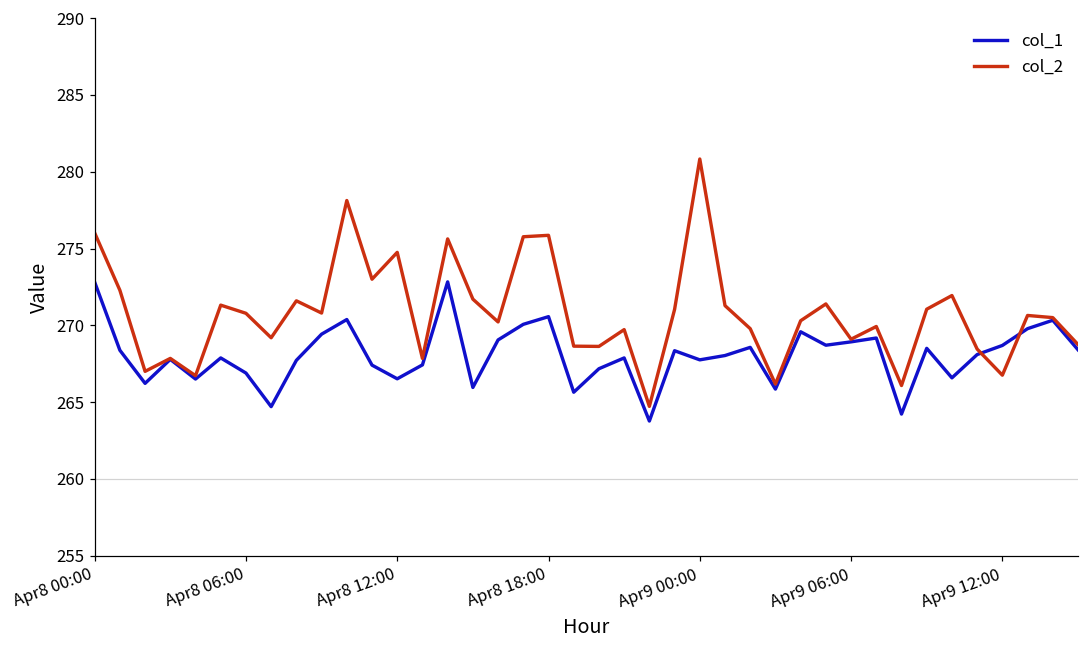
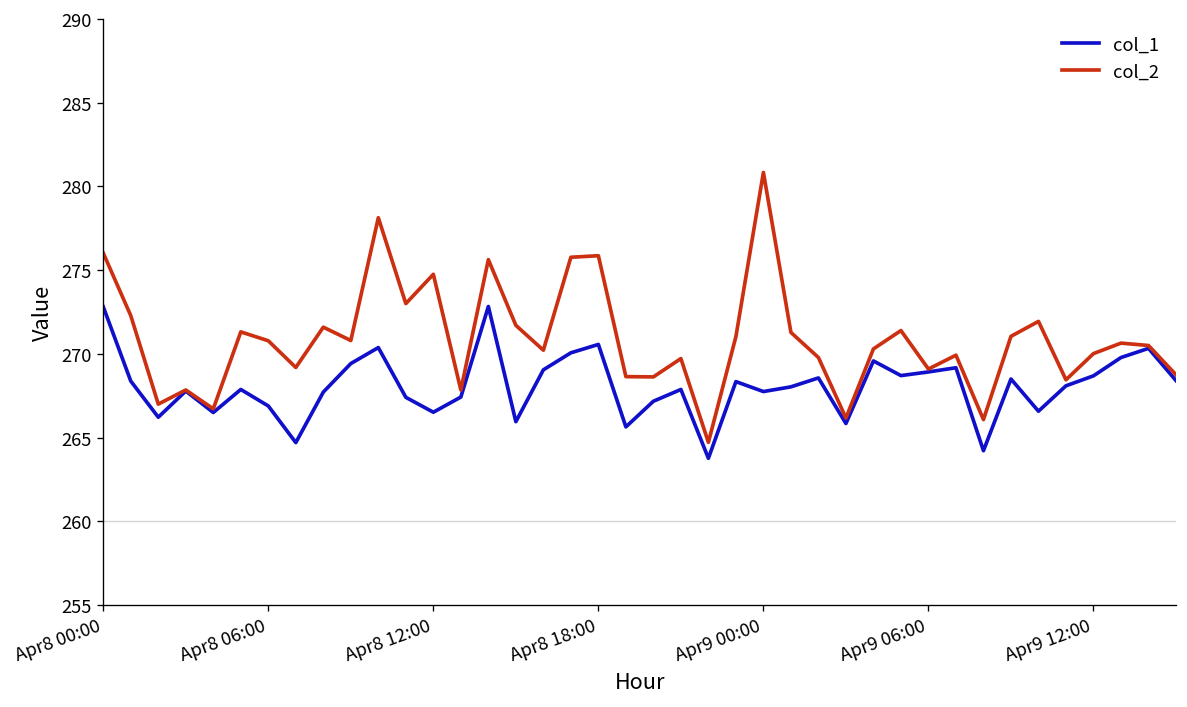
col_2, Apr9 12:00: 266.8 -> 270.0
